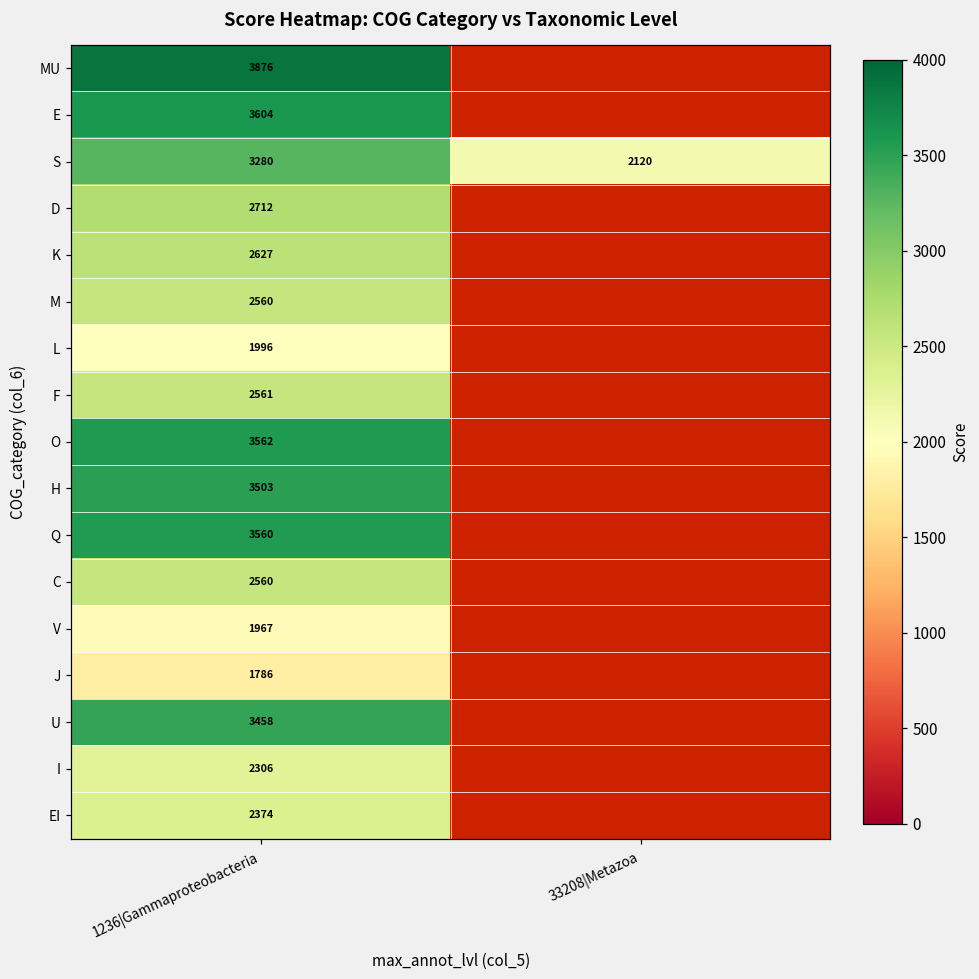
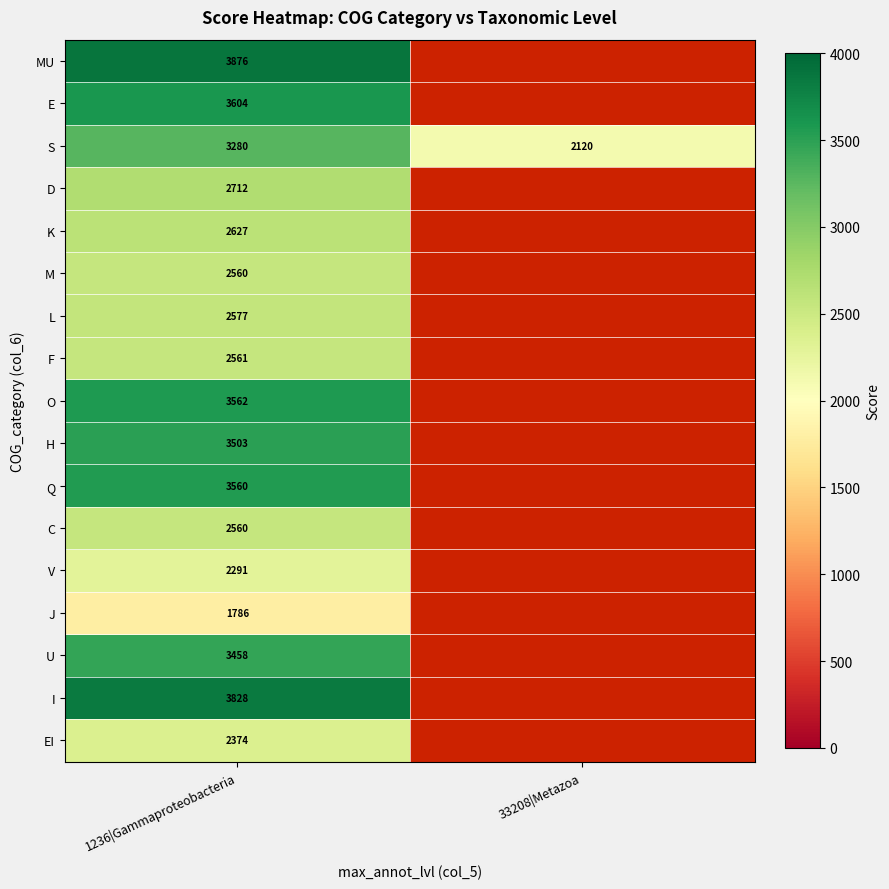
L, 1236|Gammaproteobacteria: 1996 -> 2577
V, 1236|Gammaproteobacteria: 1967 -> 2291
I, 1236|Gammaproteobacteria: 2306 -> 3828
